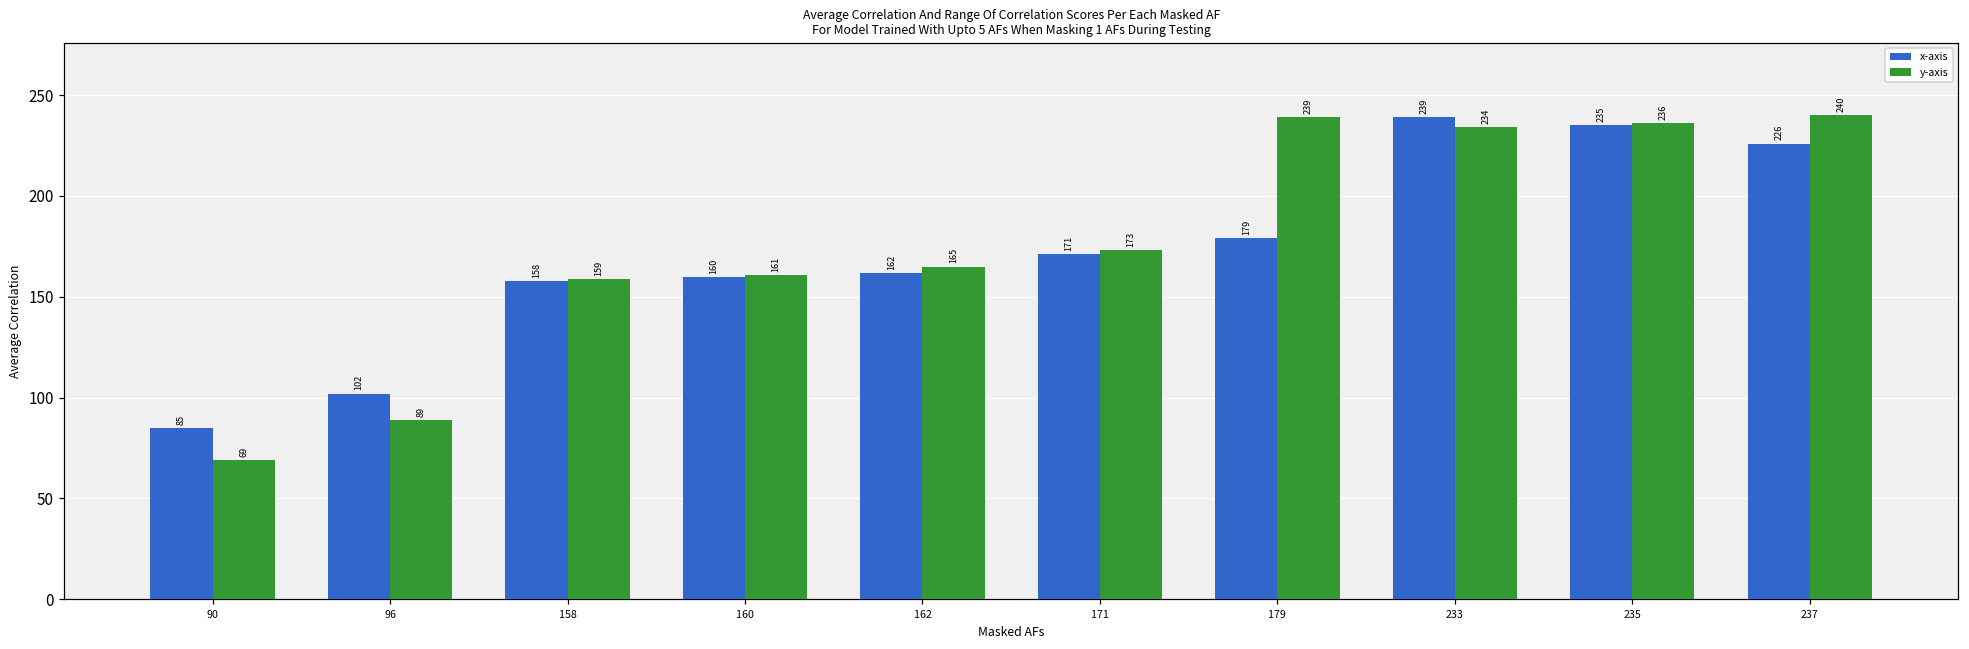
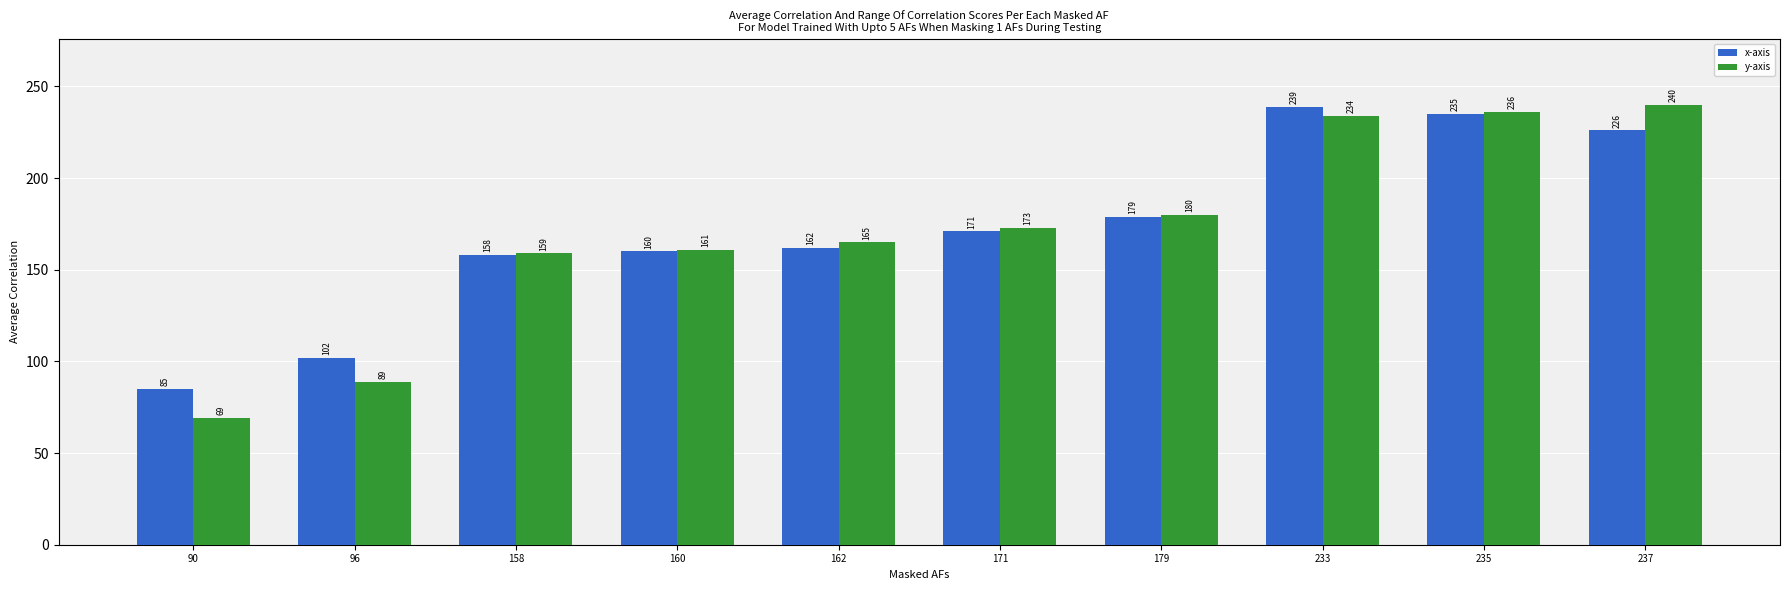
y-axis, 179: 239 -> 180
